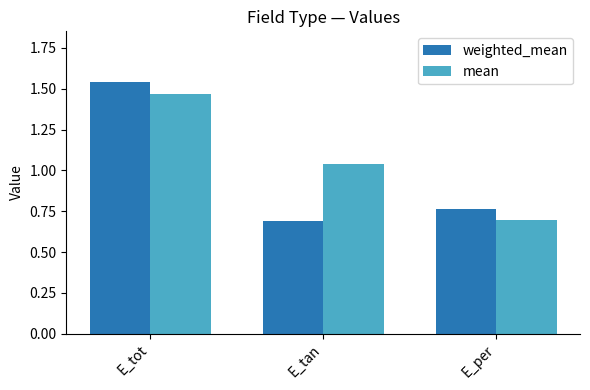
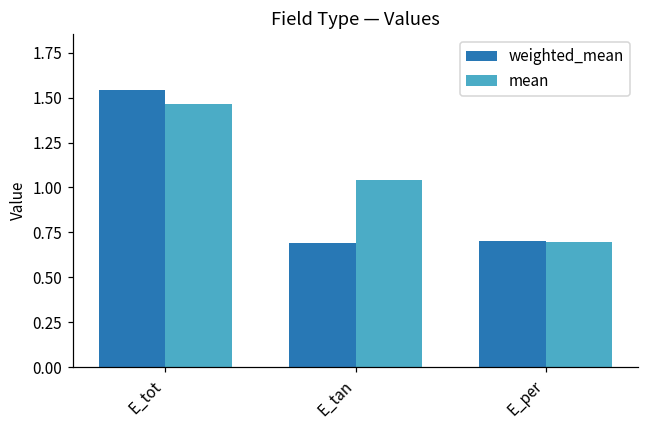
weighted_mean, E_per: 0.76 -> 0.70
